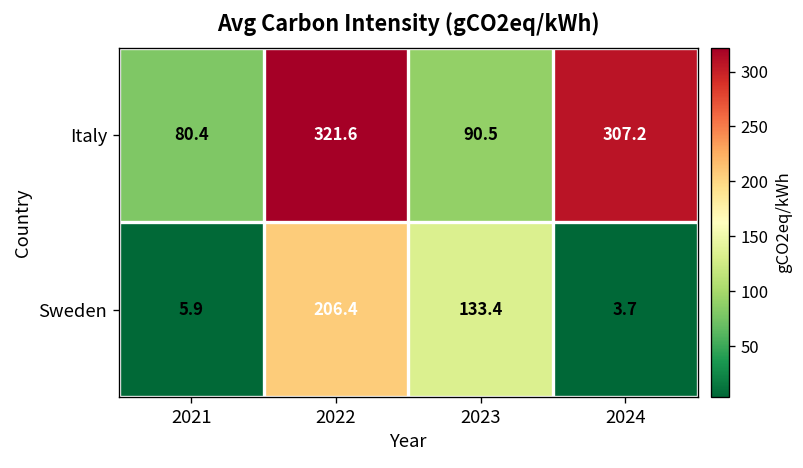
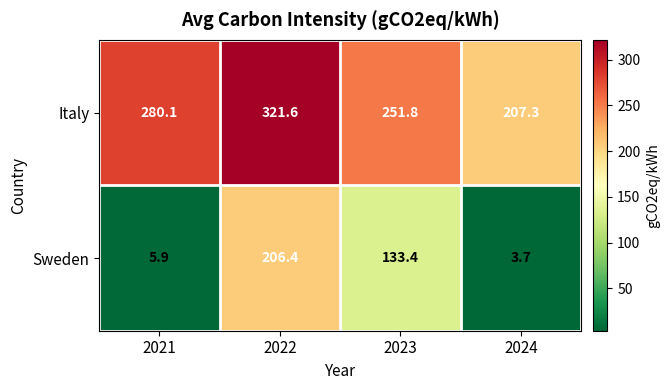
Italy, 2021: 80.4 -> 280.1
Italy, 2023: 90.5 -> 251.8
Italy, 2024: 307.2 -> 207.3
